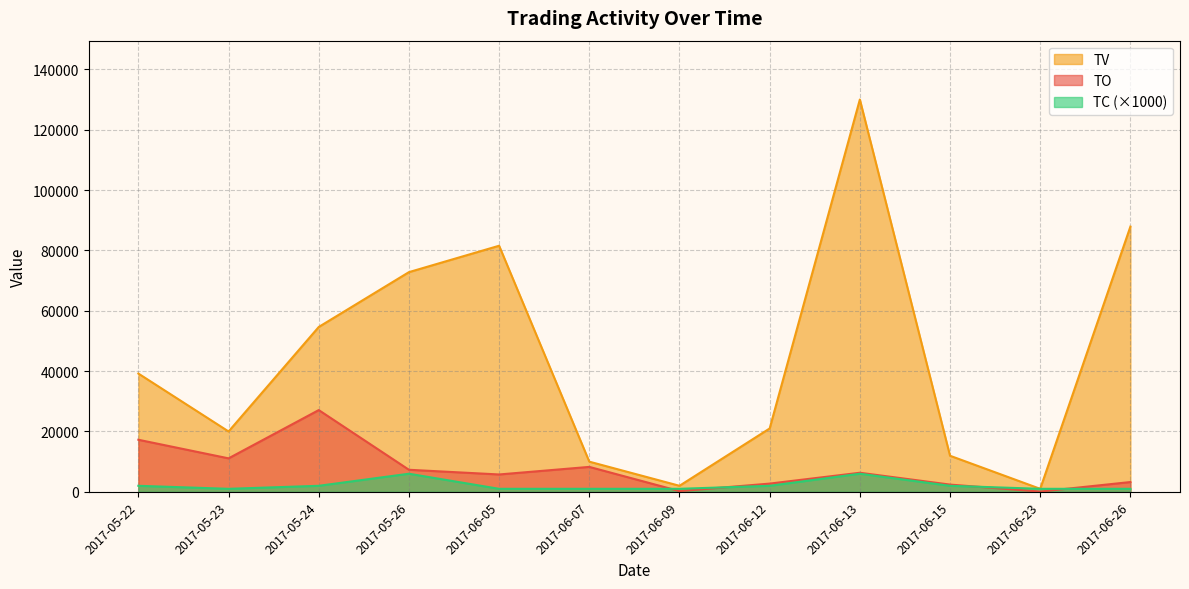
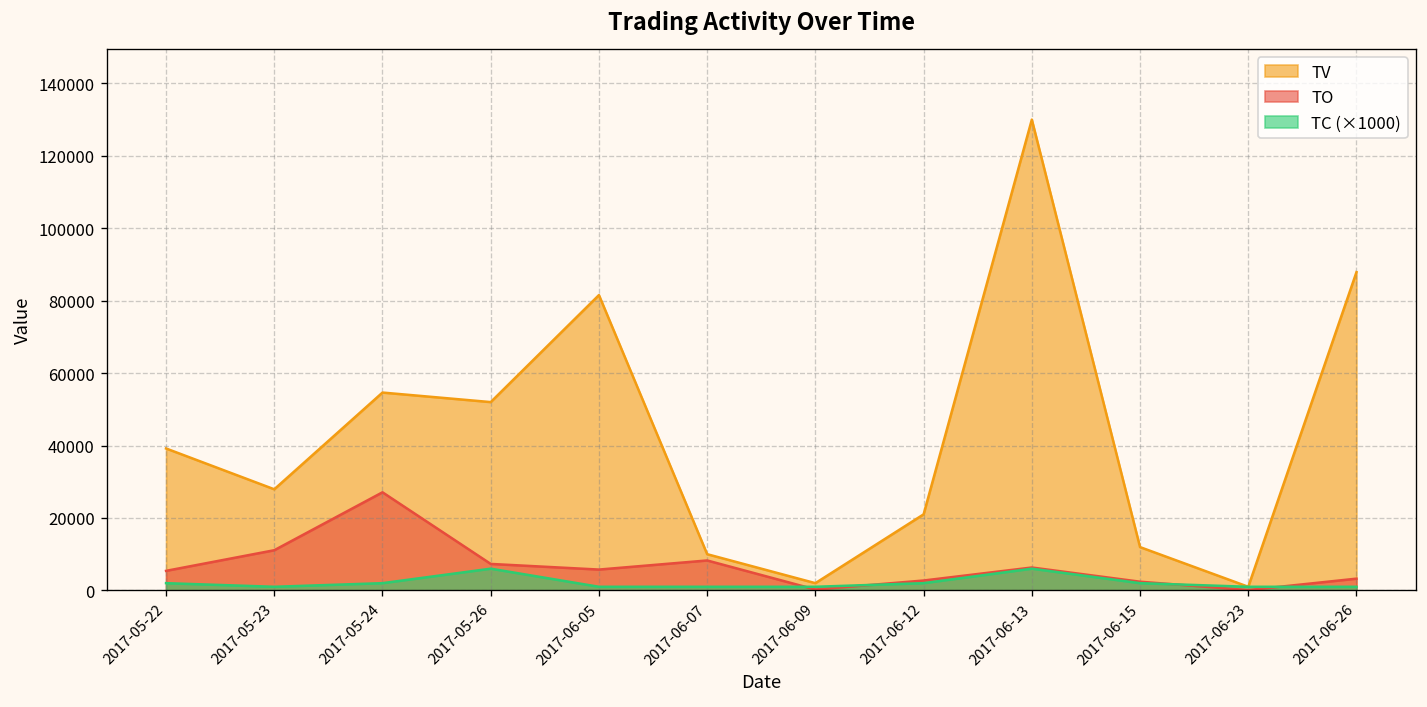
TO, 2017-05-22: 17000 -> 5000
TV, 2017-05-23: 20000 -> 28000
TV, 2017-05-26: 73000 -> 52000
